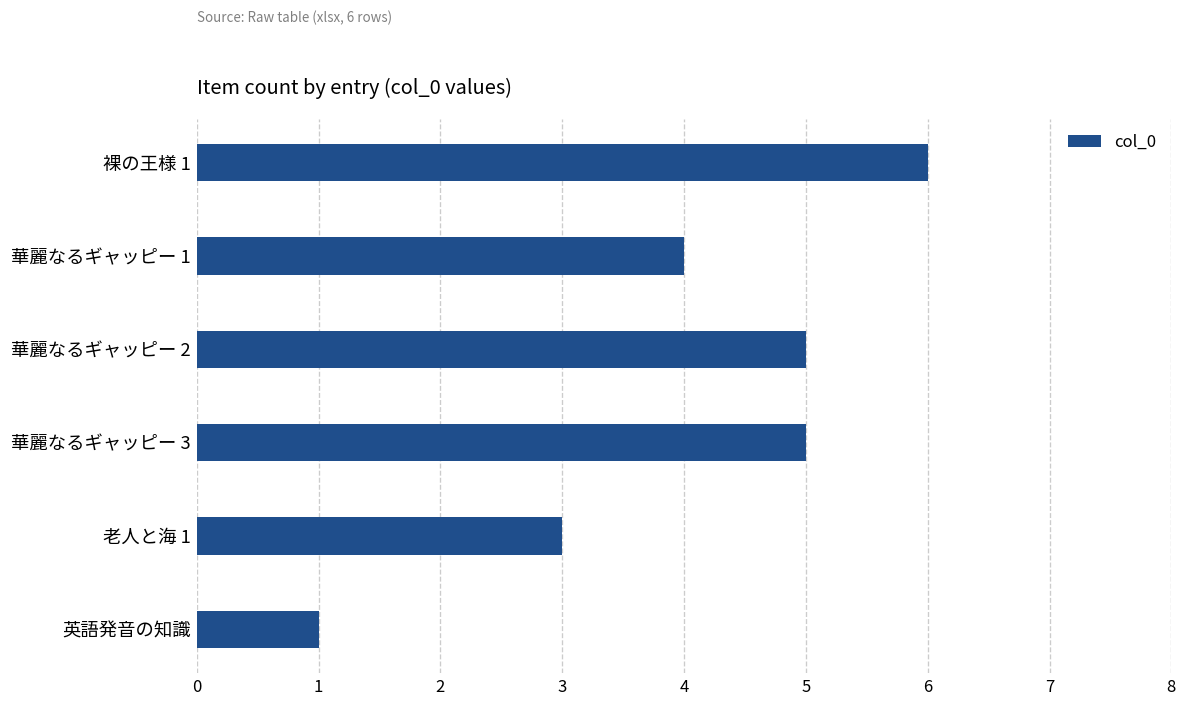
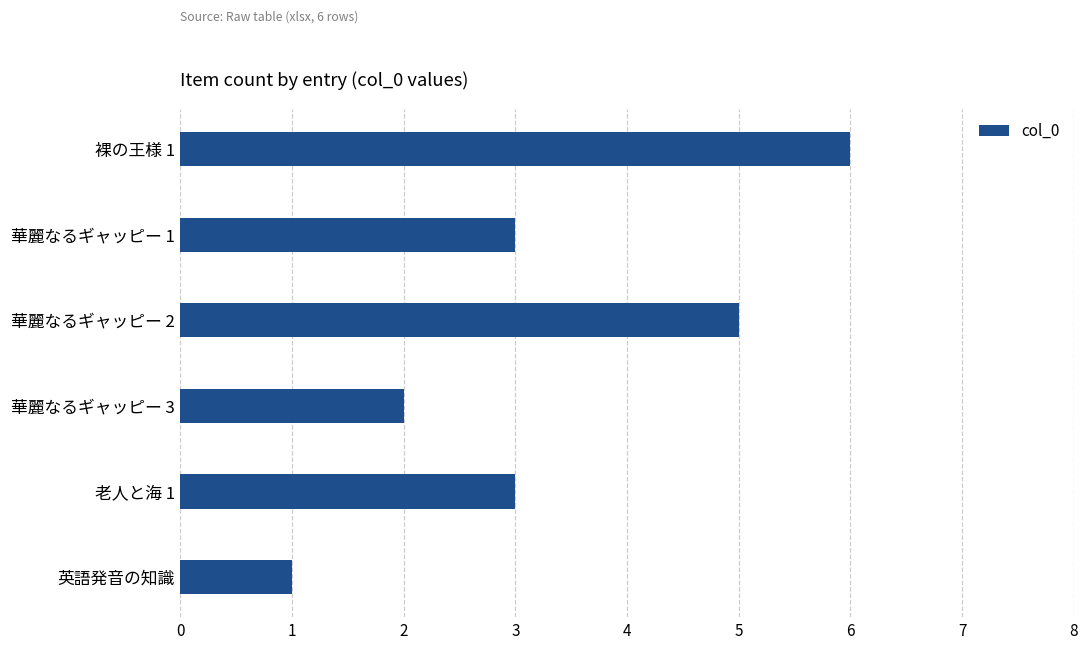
華麗なるギャッピー 1: 4 -> 3
華麗なるギャッピー 3: 5 -> 2
